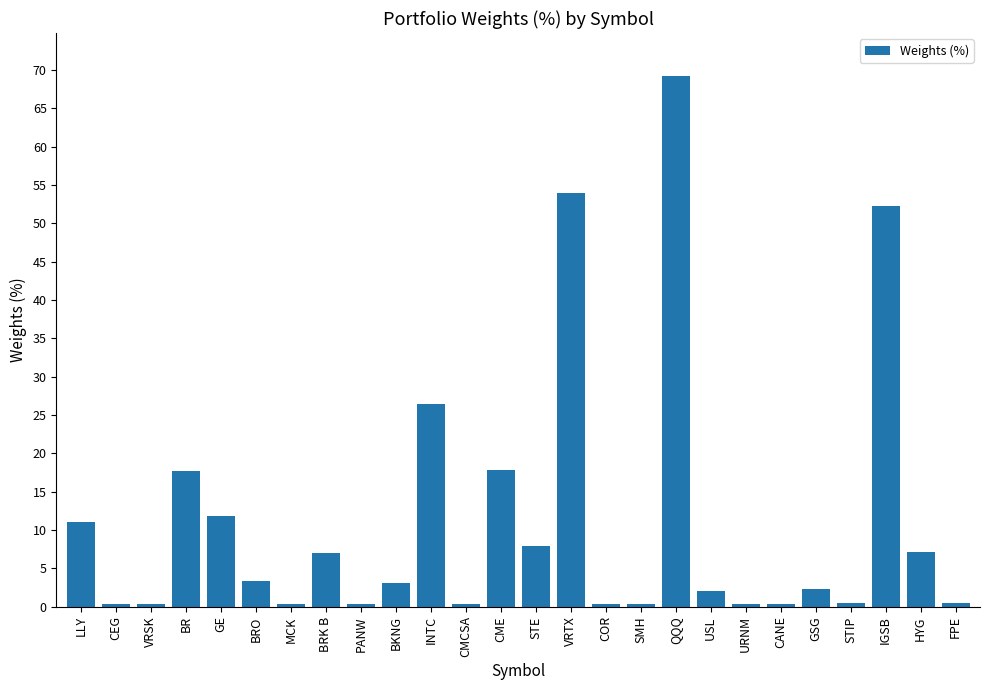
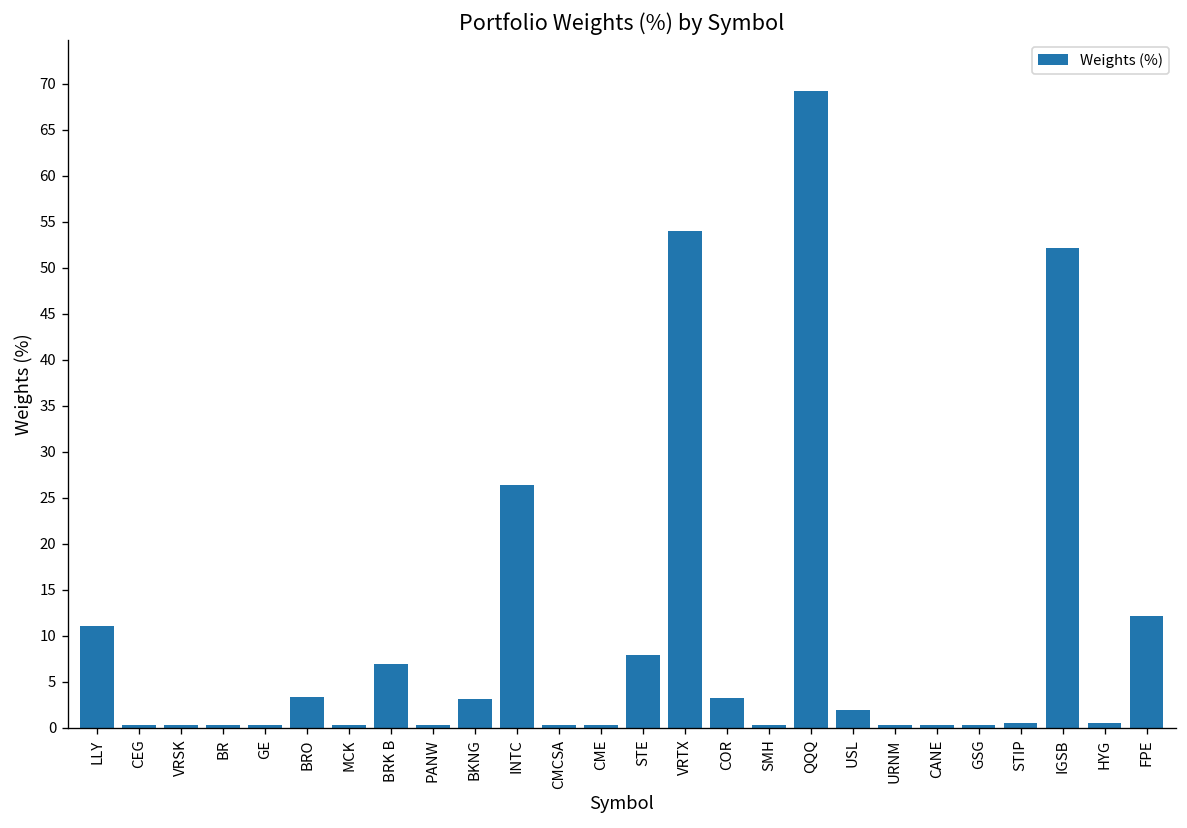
BR: 18 -> 0
GE: 12 -> 0
CME: 18 -> 0
COR: 0 -> 3
GSG: 2 -> 0
HYG: 7 -> 1
FPE: 1 -> 12
